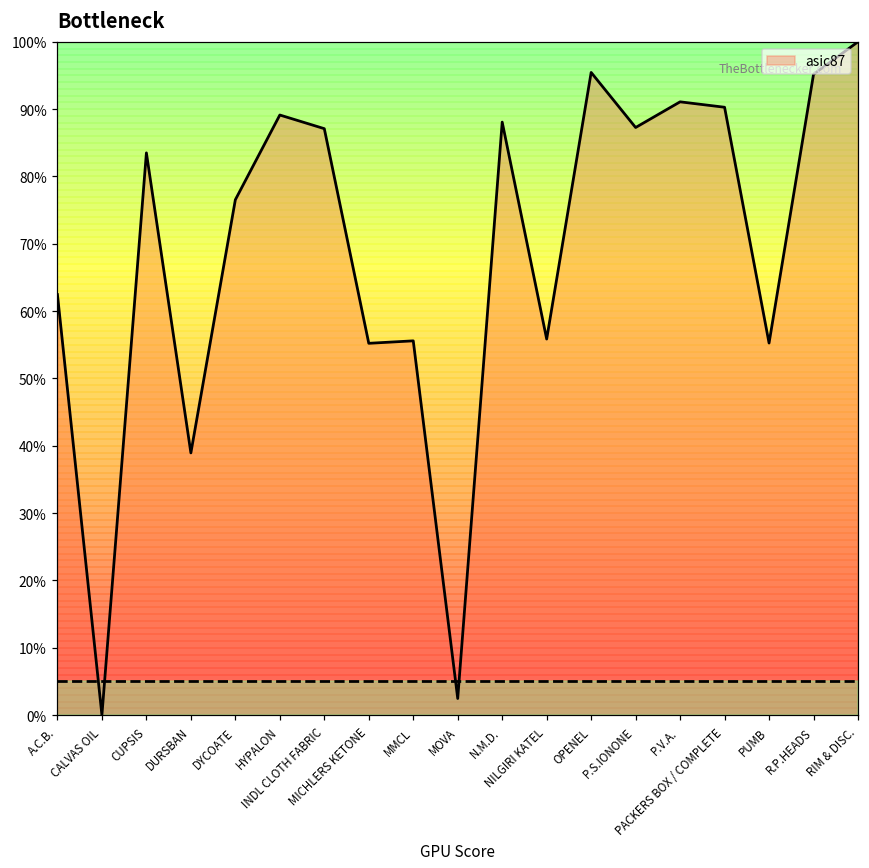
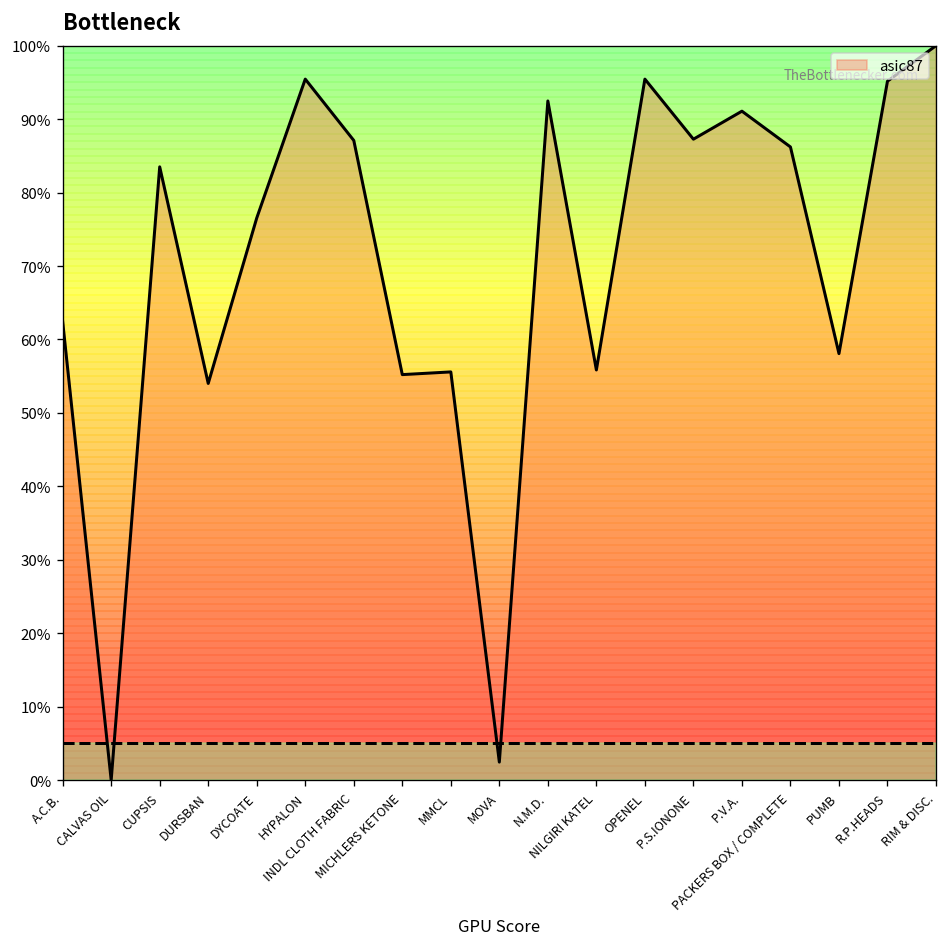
asic87, DURSBAN: 39% -> 54%
asic87, HYPALON: 89% -> 95%
asic87, N.M.D.: 88% -> 92%
asic87, PACKERS BOX / COMPLETE: 90% -> 86%
asic87, PUMB: 55% -> 58%
